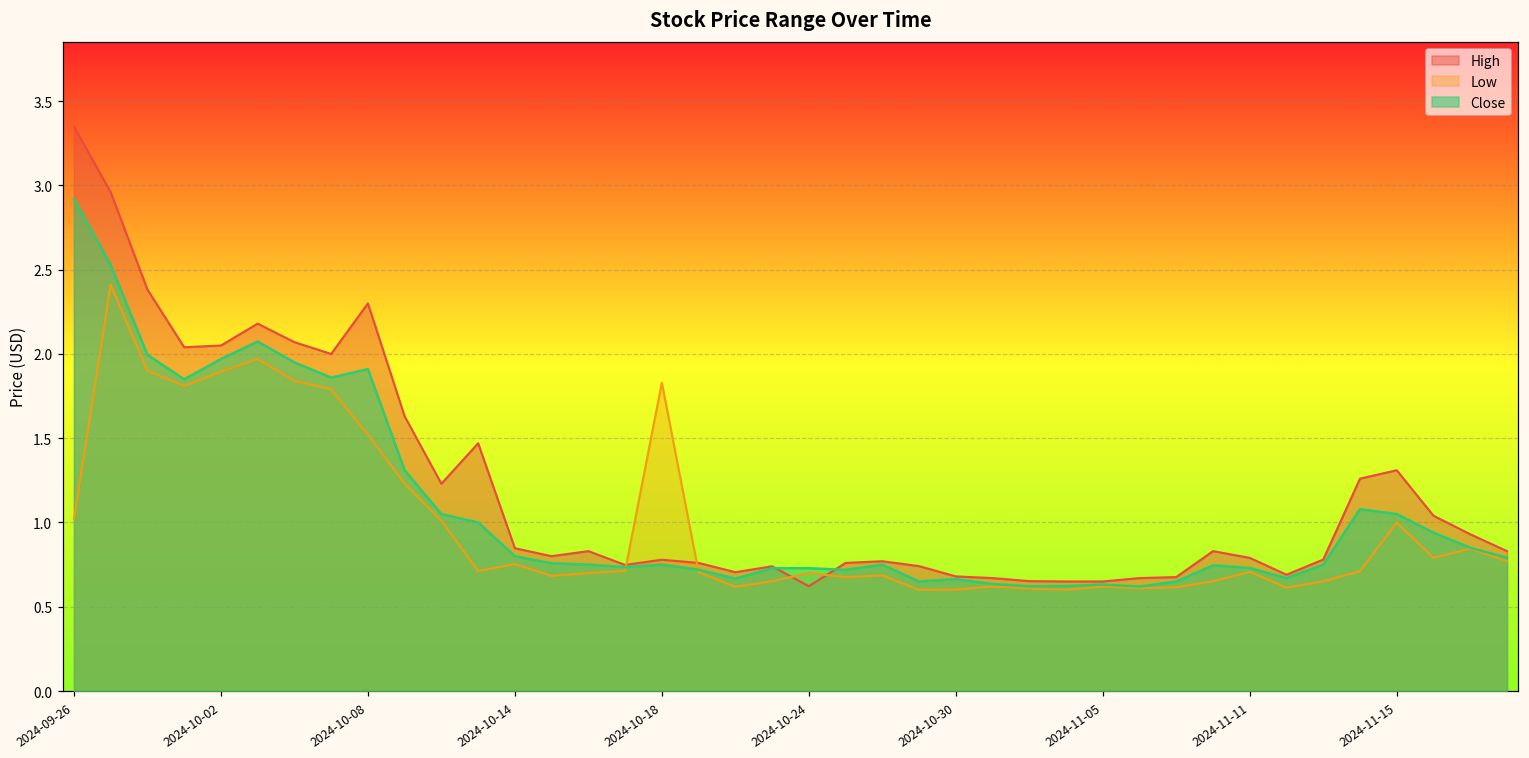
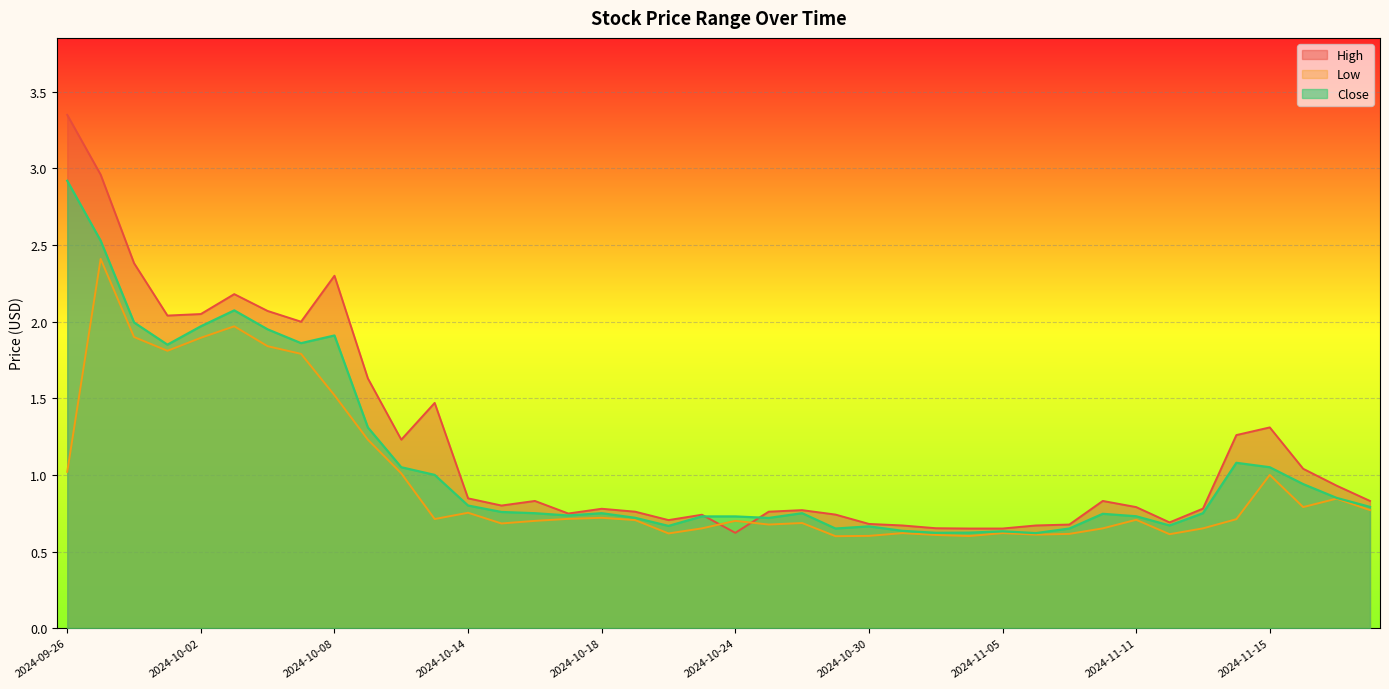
Low, 2024-10-18: 1.83 -> 0.72
